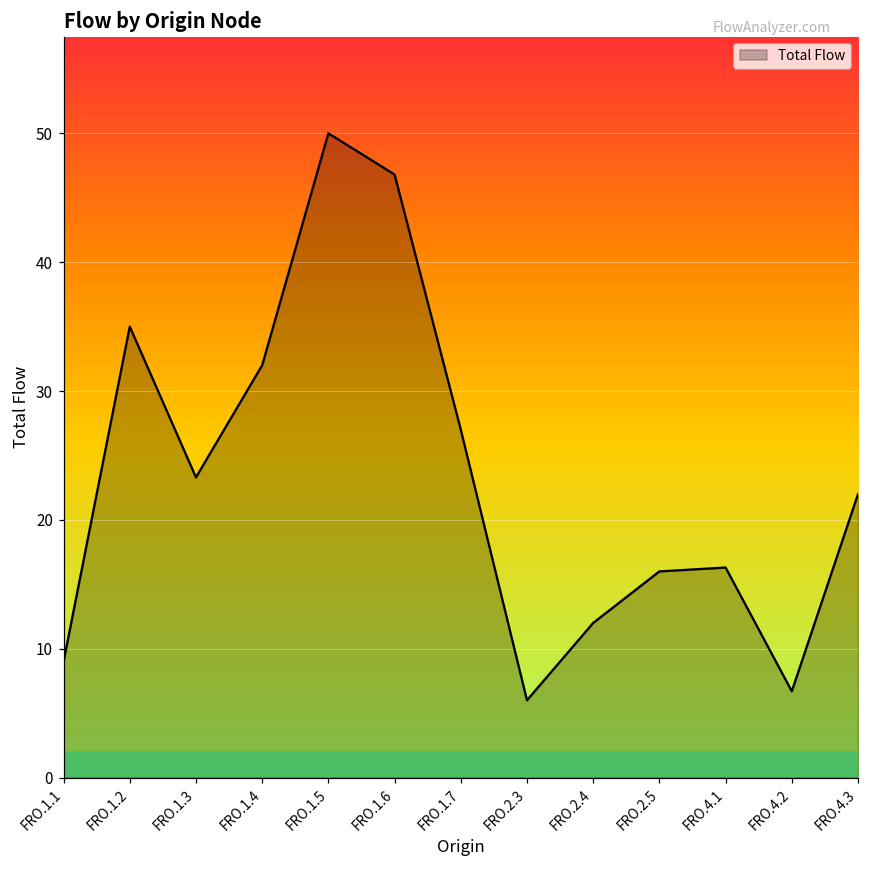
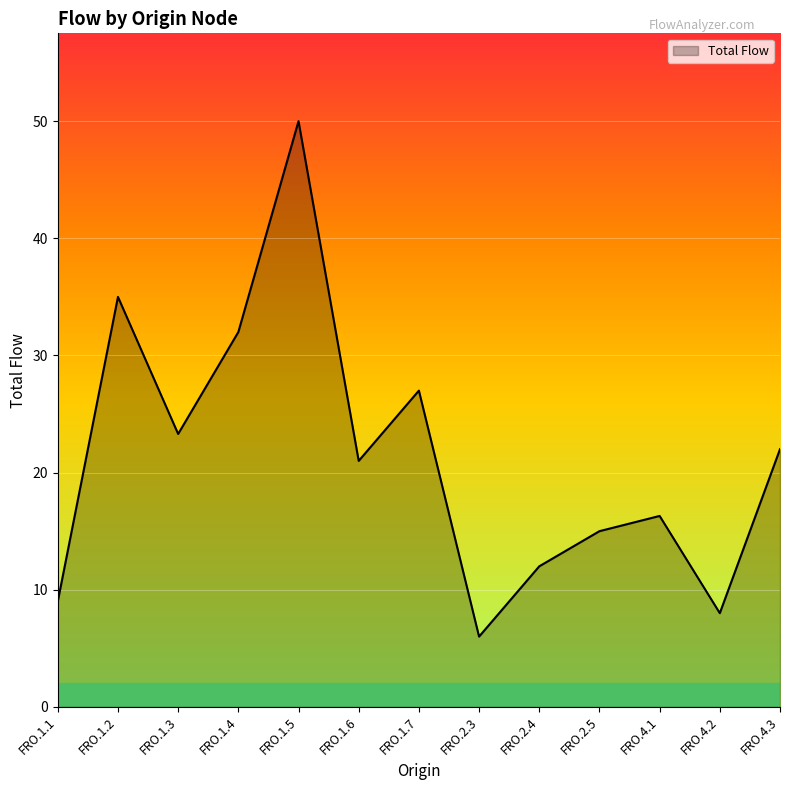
FRO.1.6: 46.8 -> 21.0
FRO.2.5: 16 -> 15
FRO.4.2: 6.7 -> 8.0
